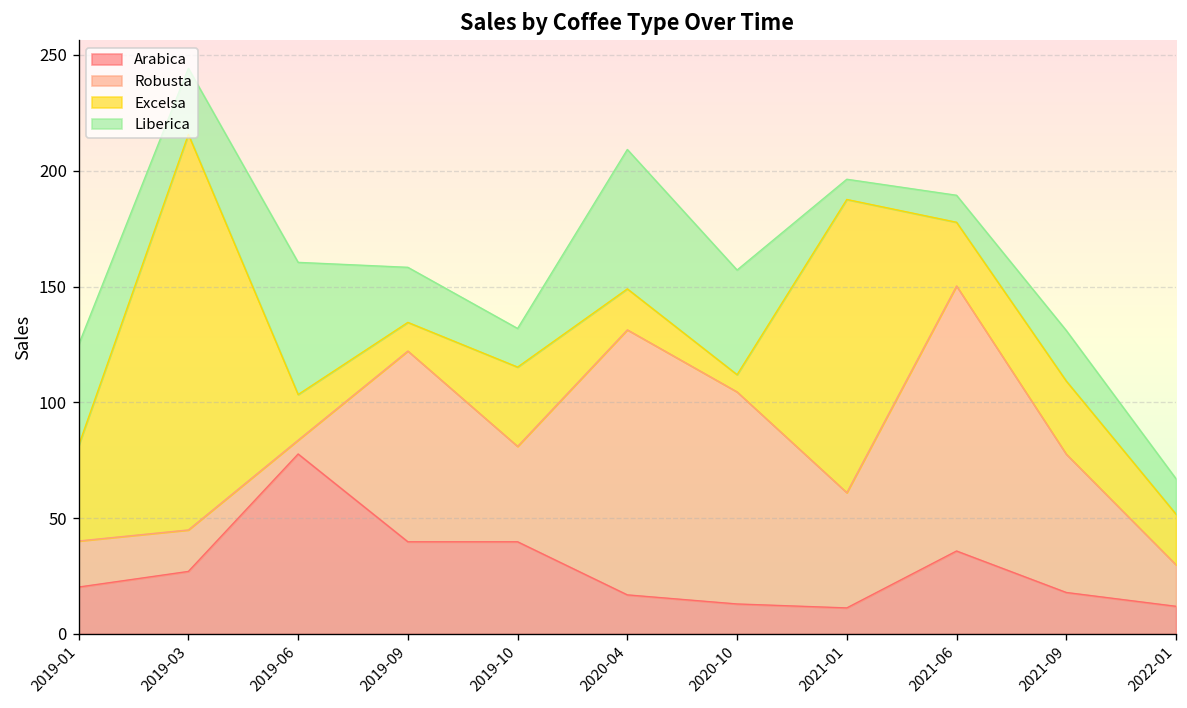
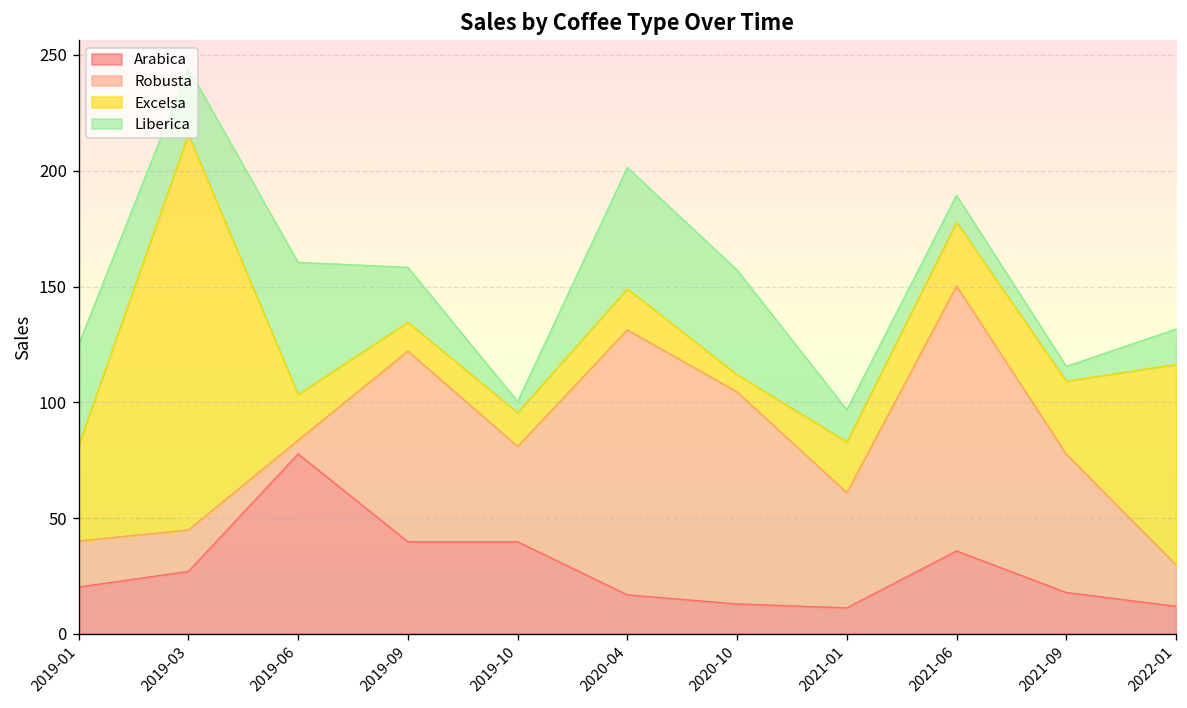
Excelsa, 2019-10: 34 -> 15
Liberica, 2019-10: 17 -> 5
Liberica, 2020-04: 60 -> 52
Excelsa, 2021-01: 127 -> 22
Liberica, 2021-01: 9 -> 14
Liberica, 2021-09: 22 -> 6
Excelsa, 2022-01: 22 -> 87
